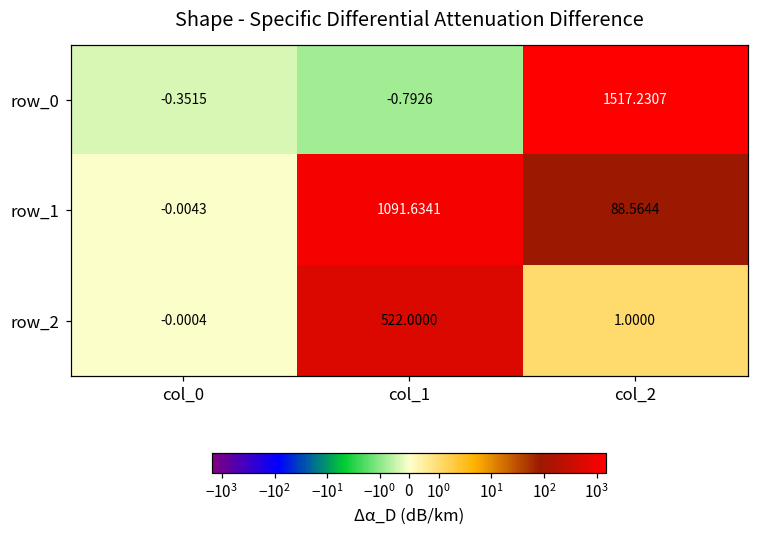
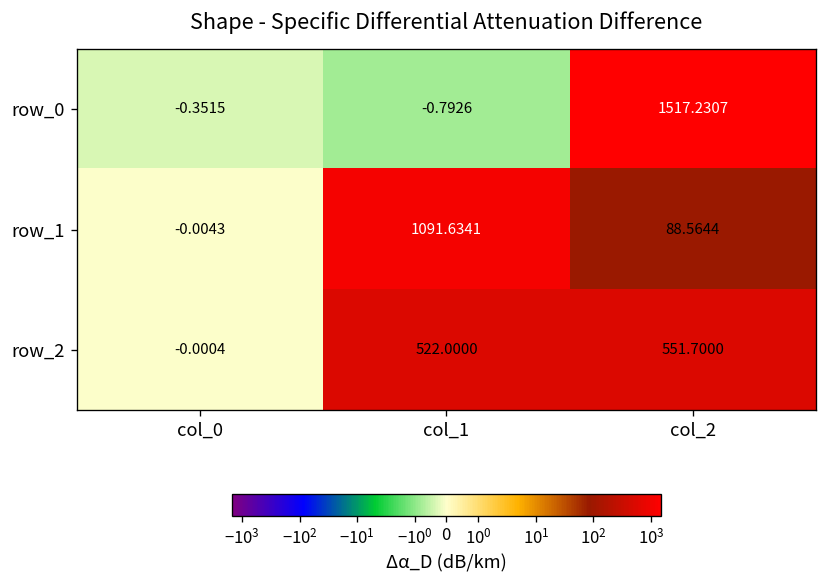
row_2, col_2: 1.0000 -> 551.7000
